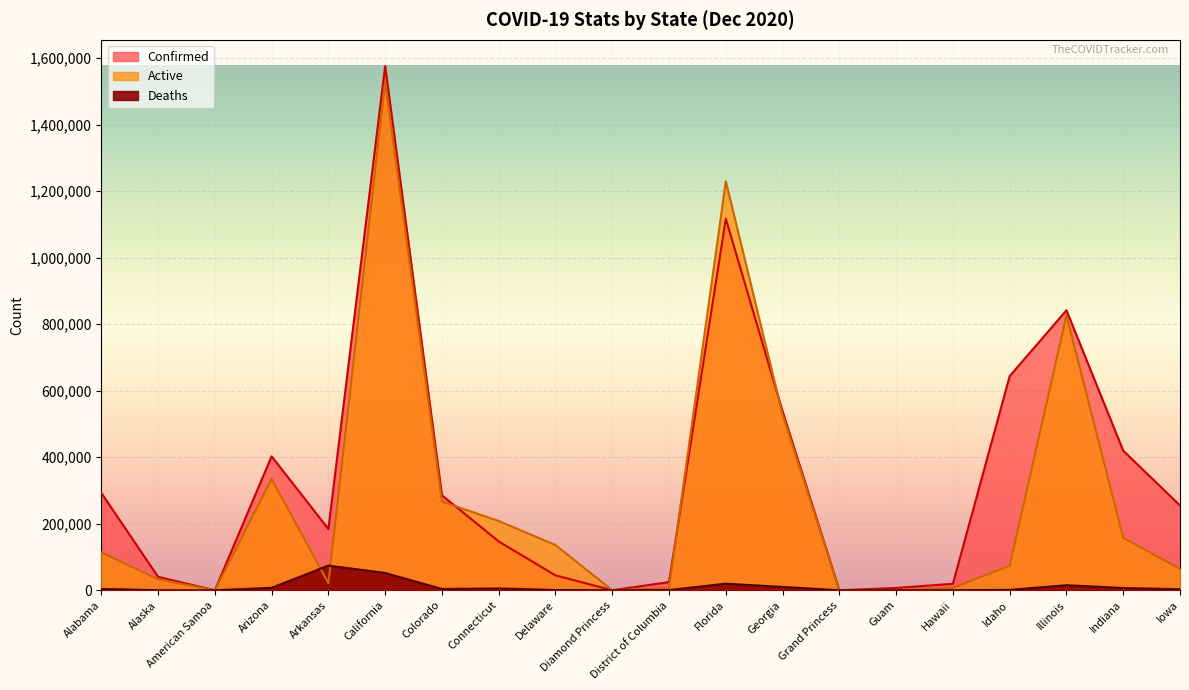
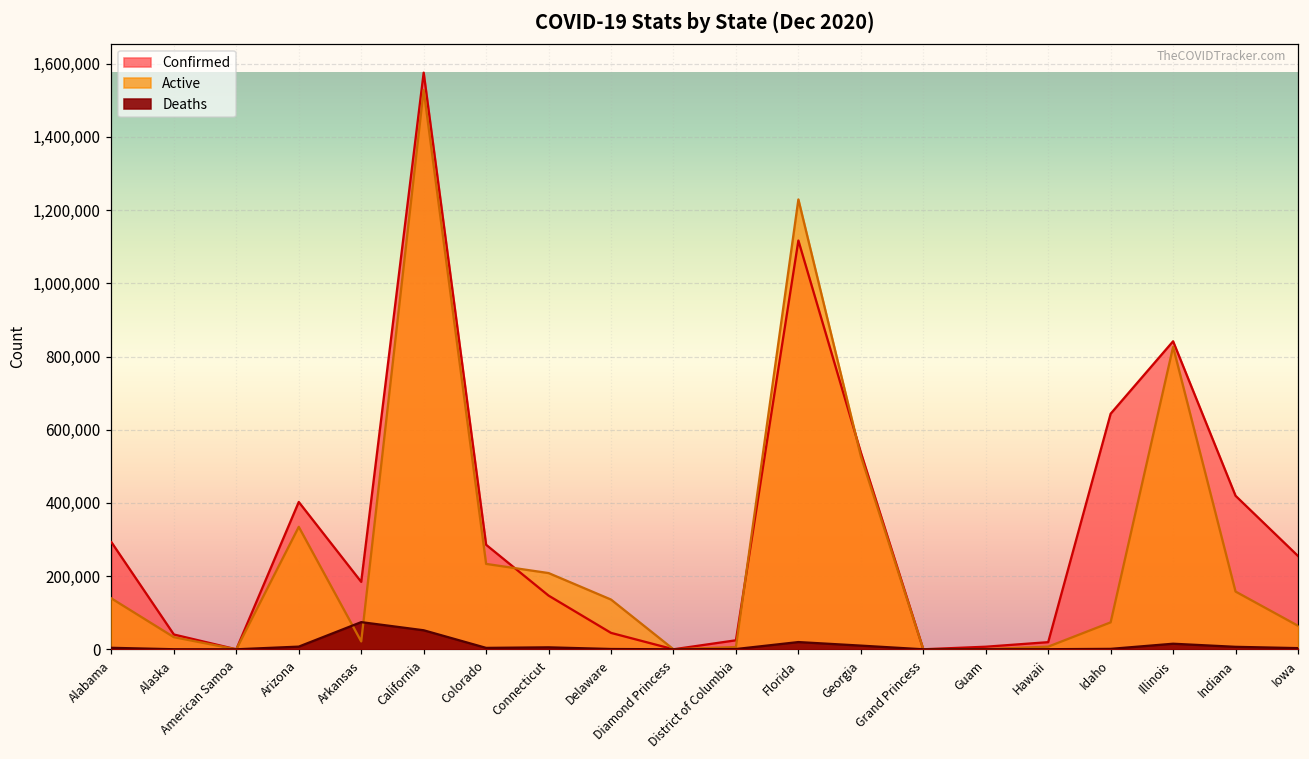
Active, Alabama: 110,000 -> 140,000
Active, Colorado: 270,000 -> 230,000
